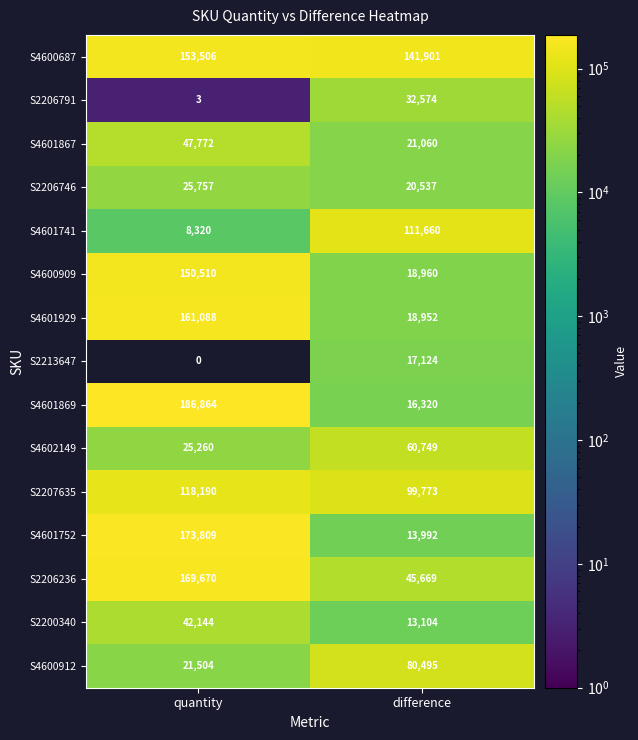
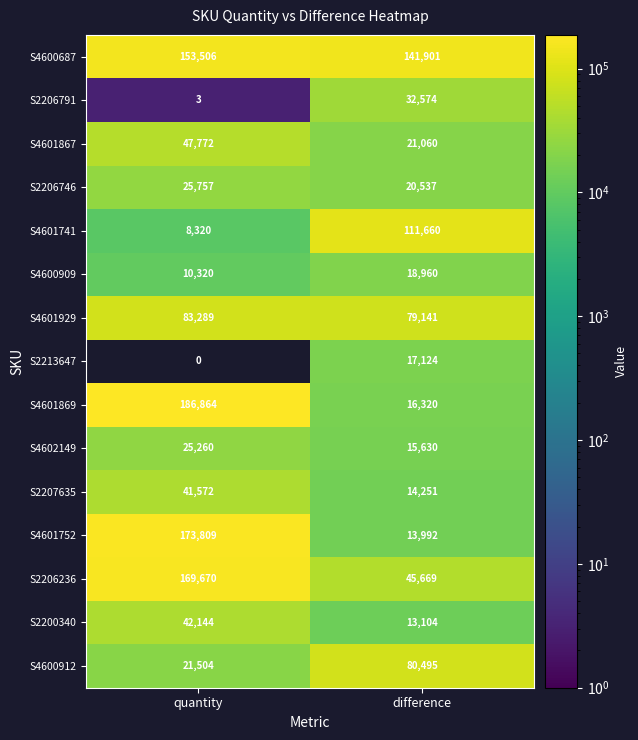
S4600909, quantity: 150,510 -> 10,320
S4601929, quantity: 161,088 -> 83,289
S4601929, difference: 18,952 -> 79,141
S4602149, difference: 60,749 -> 15,630
S2207635, quantity: 118,190 -> 41,572
S2207635, difference: 99,773 -> 14,251
